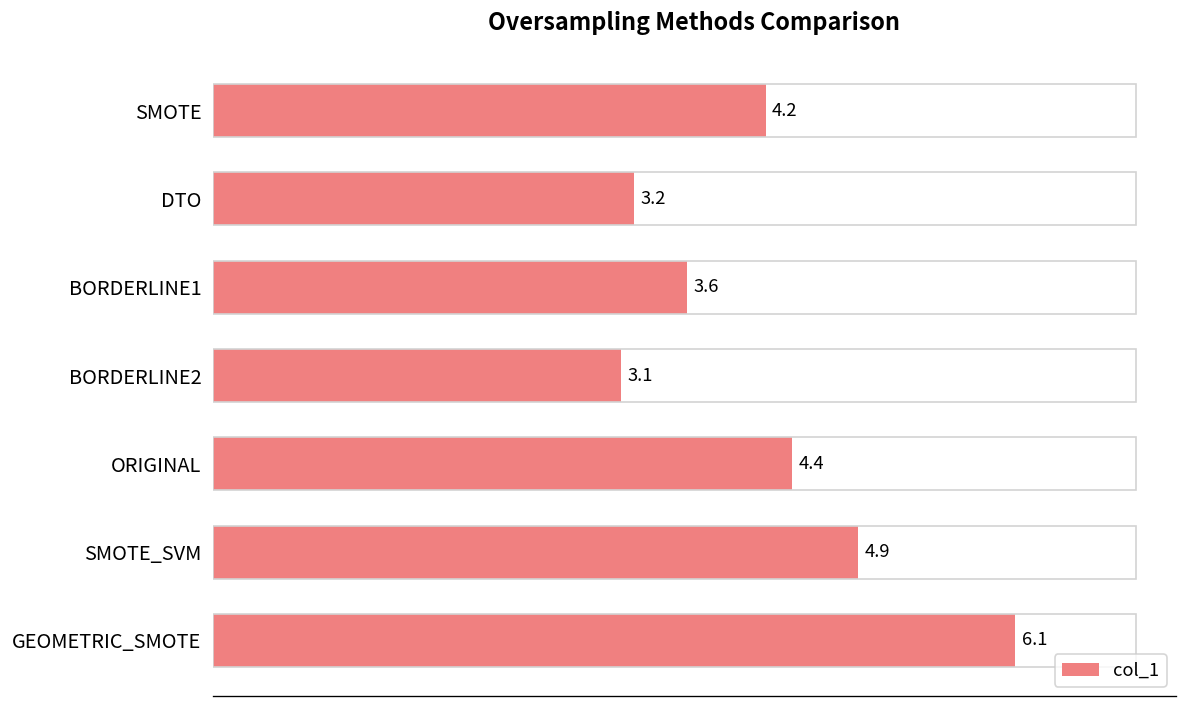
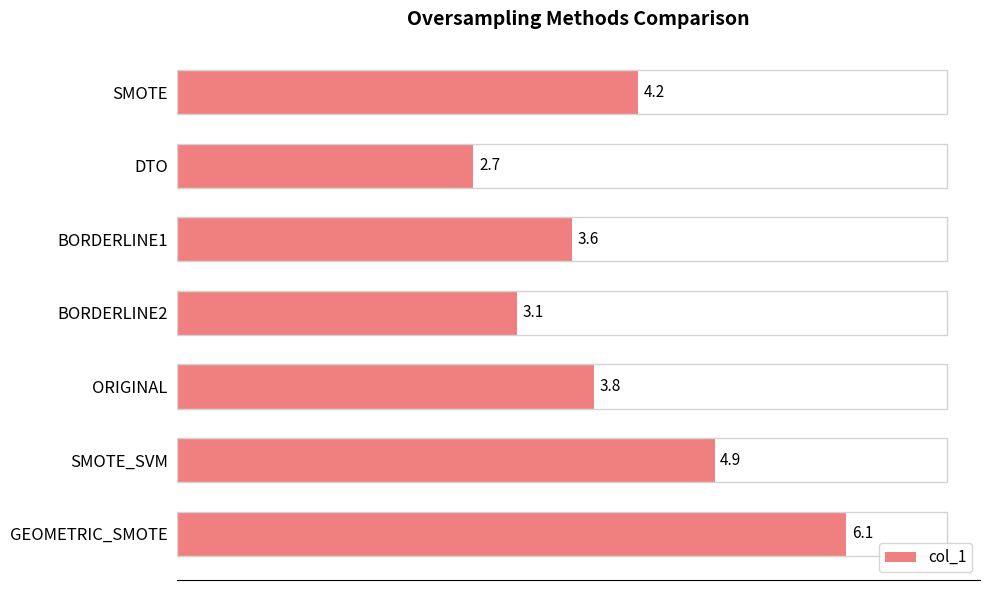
DTO: 3.2 -> 2.7
ORIGINAL: 4.4 -> 3.8
